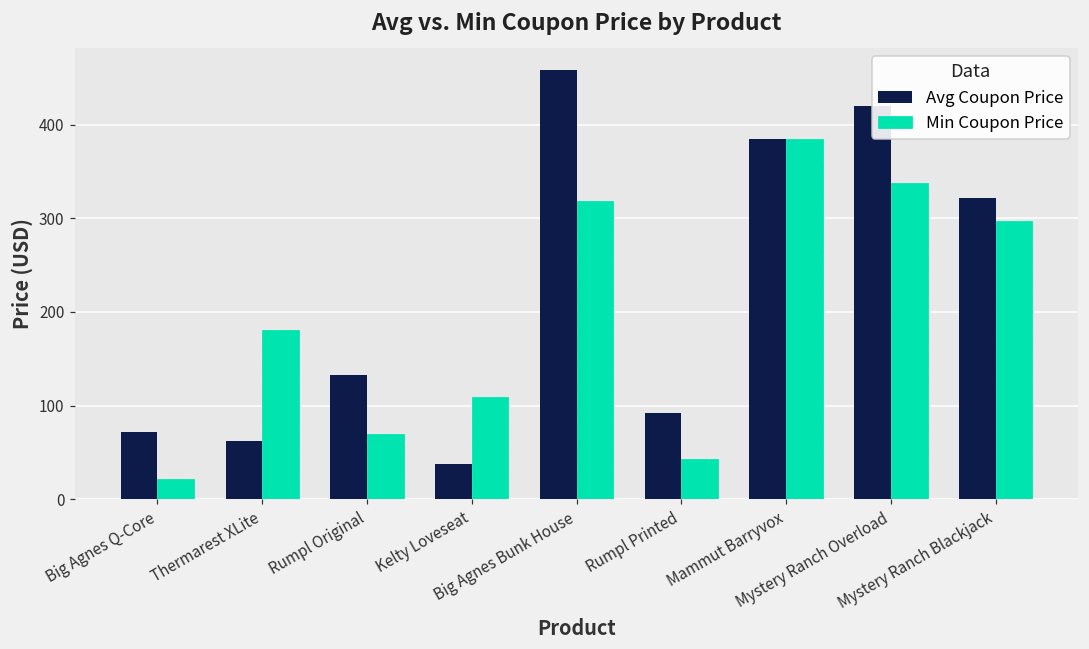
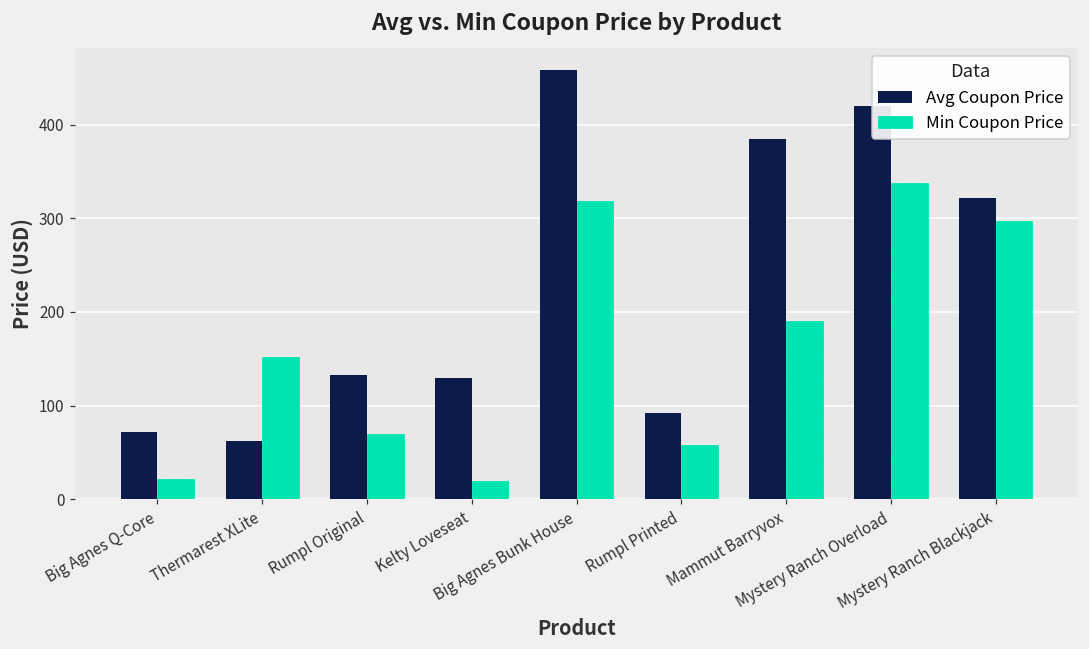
Min Coupon Price, Thermarest XLite: 180 -> 150
Avg Coupon Price, Kelty Loveseat: 40 -> 130
Min Coupon Price, Kelty Loveseat: 110 -> 20
Min Coupon Price, Rumpl Printed: 40 -> 60
Min Coupon Price, Mammut Barryvox: 380 -> 190
